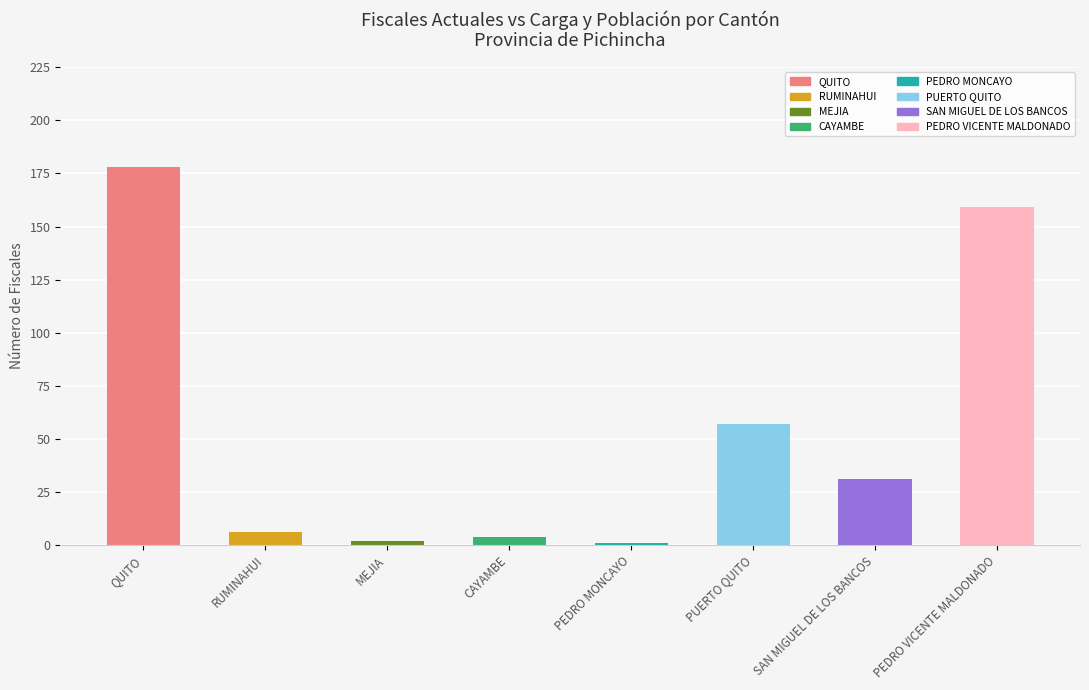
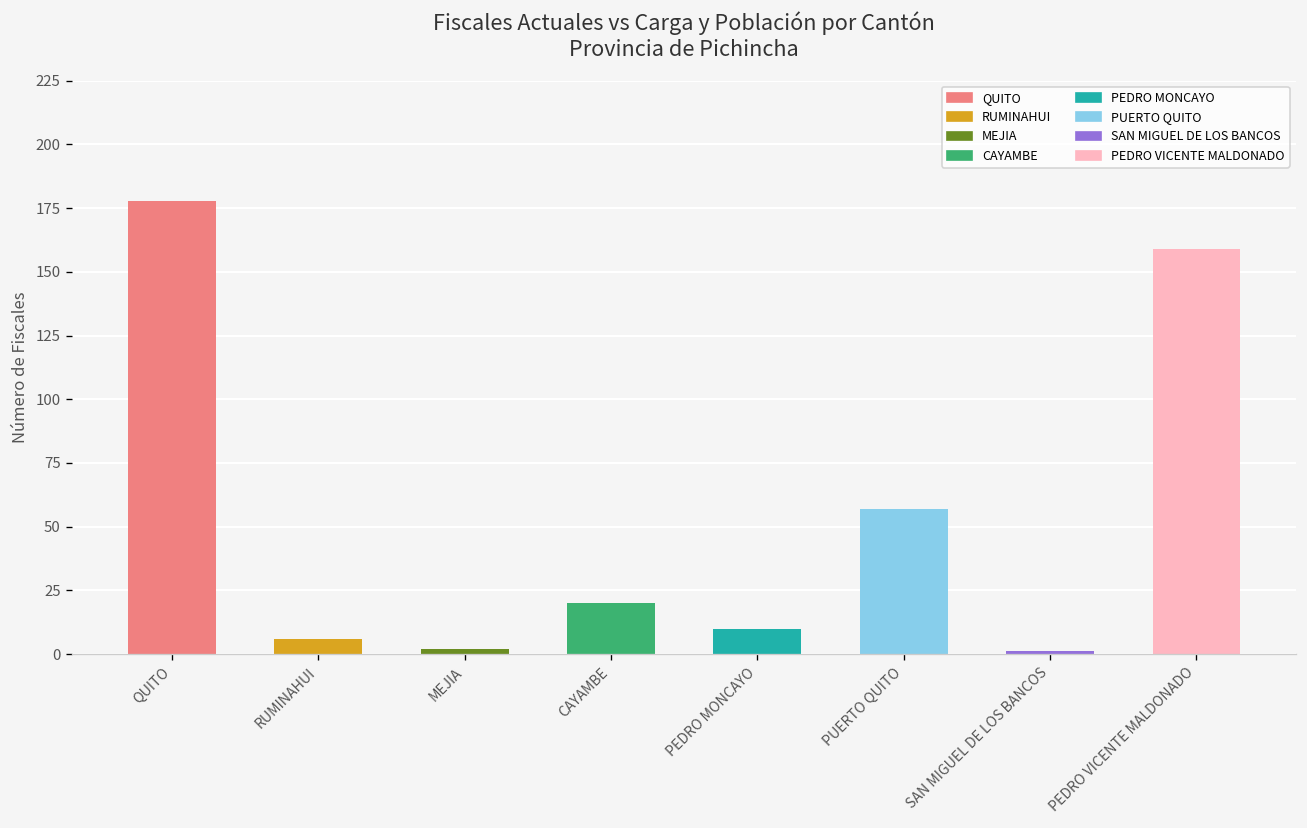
CAYAMBE: 4 -> 20
PEDRO MONCAYO: 1 -> 10
SAN MIGUEL DE LOS BANCOS: 31 -> 1
